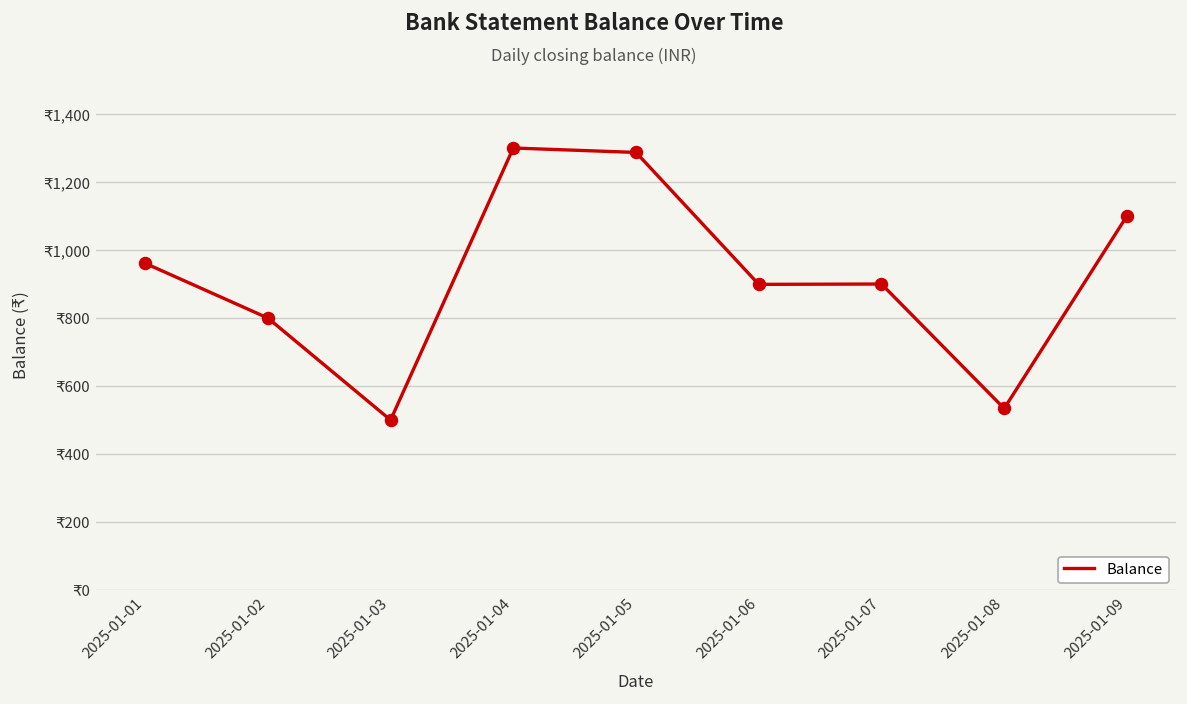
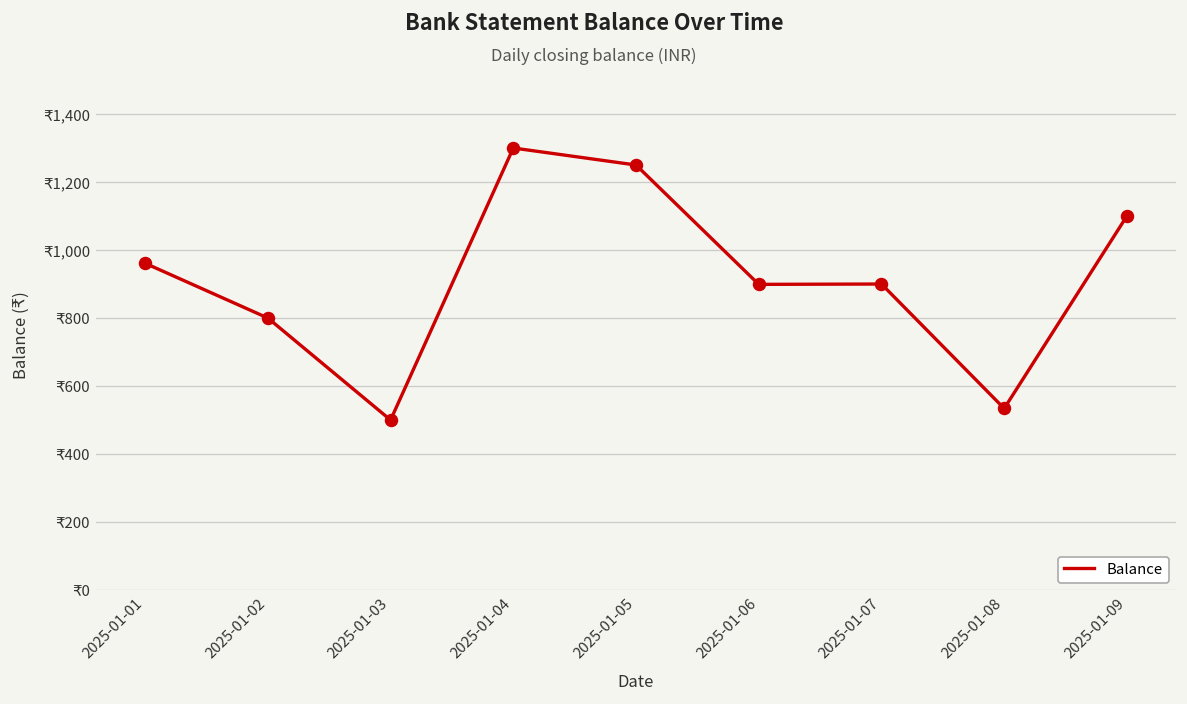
2025-01-05: ₹1,290 -> ₹1,250
